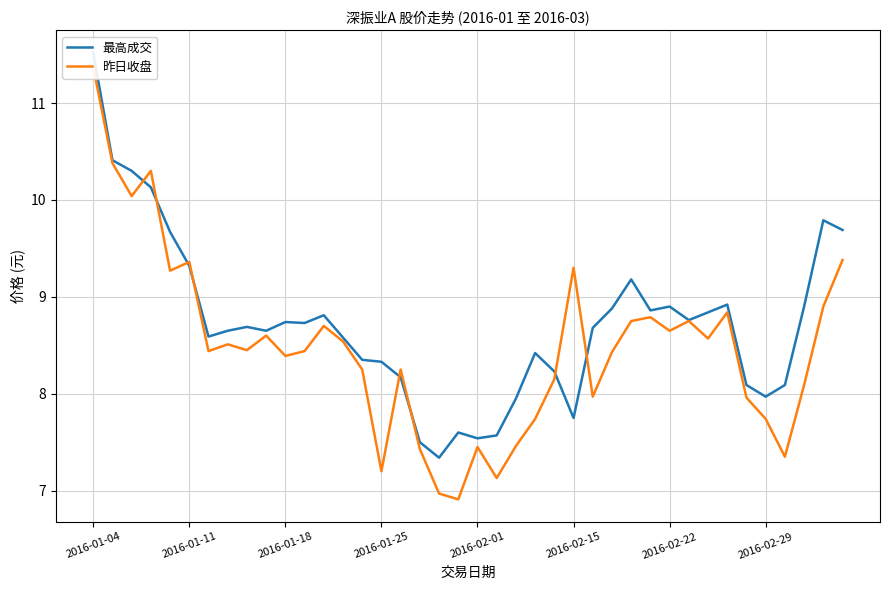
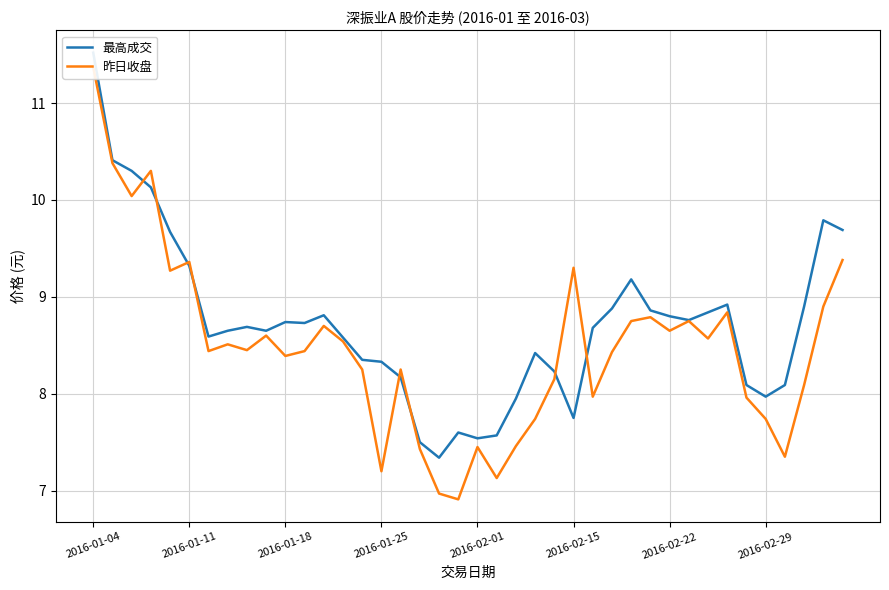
最高成交, 2016-02-22: 8.9 -> 8.8
